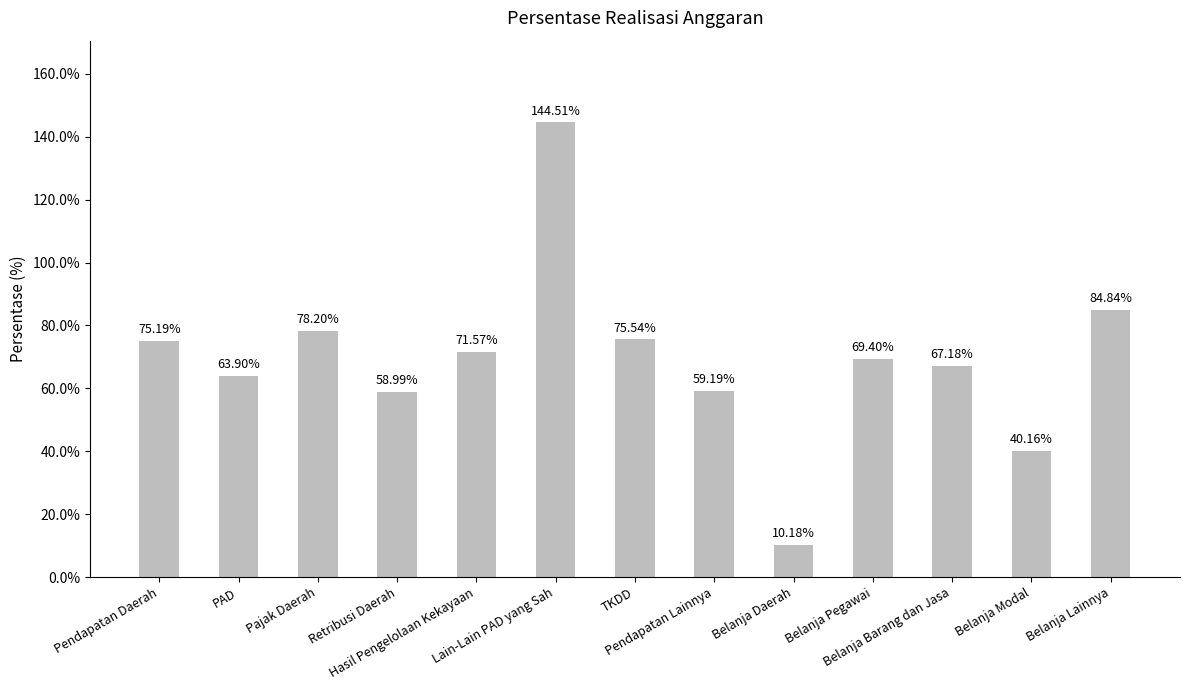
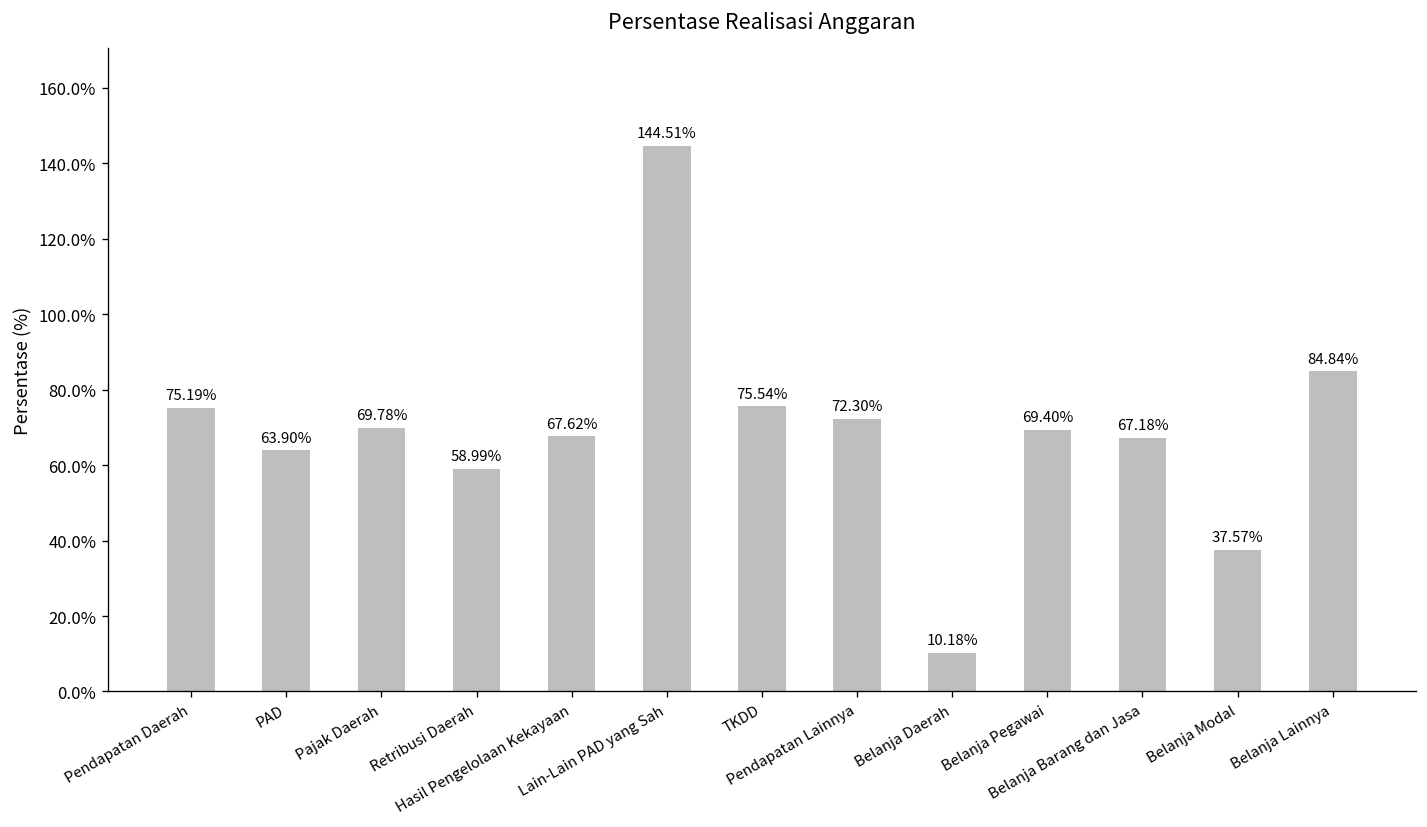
Pajak Daerah: 78.20% -> 69.78%
Hasil Pengelolaan Kekayaan: 71.57% -> 67.62%
Pendapatan Lainnya: 59.19% -> 72.30%
Belanja Modal: 40.16% -> 37.57%
